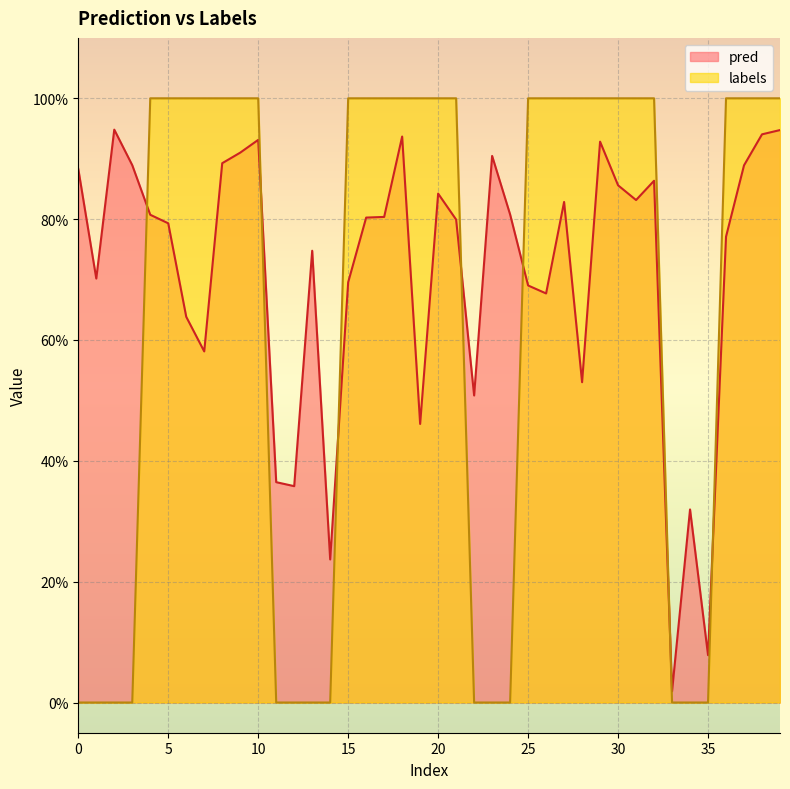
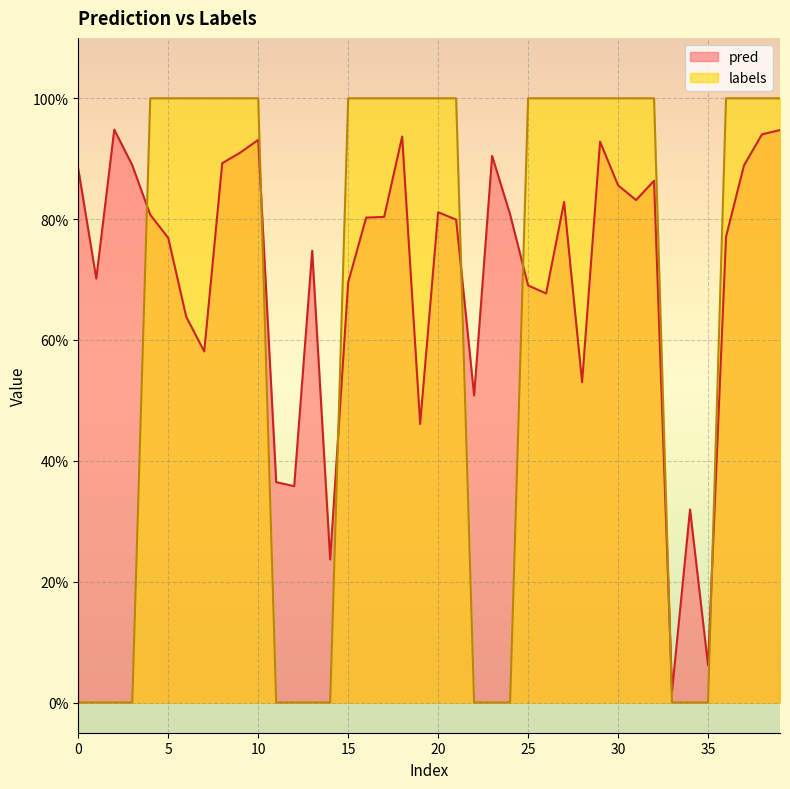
pred, 5: 79% -> 77%
pred, 20: 84% -> 81%
pred, 35: 8% -> 6%
